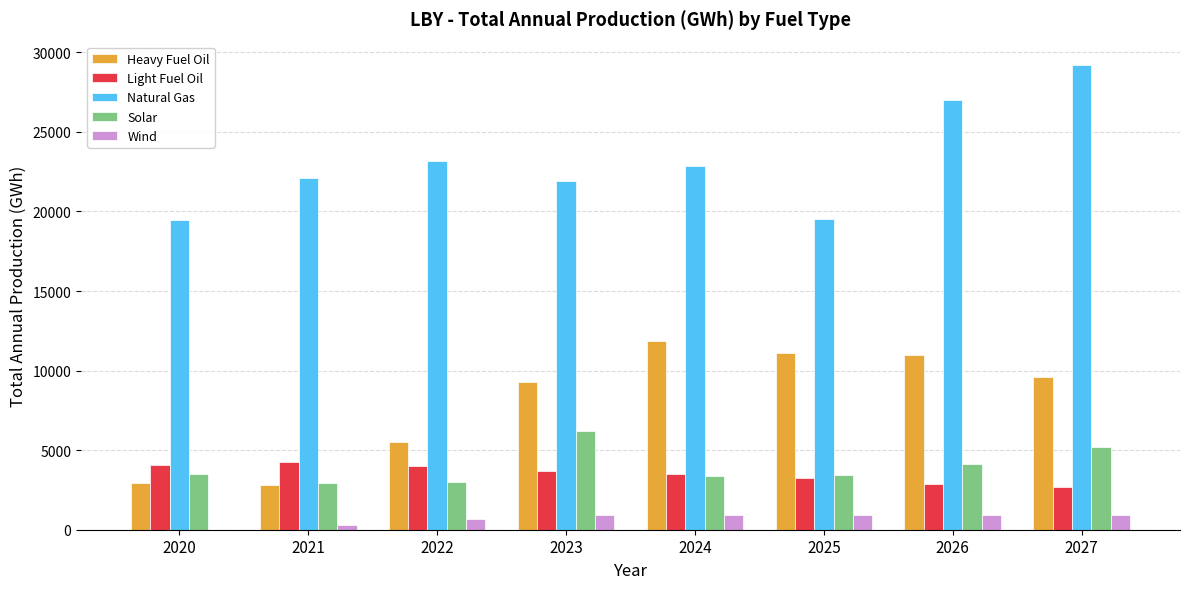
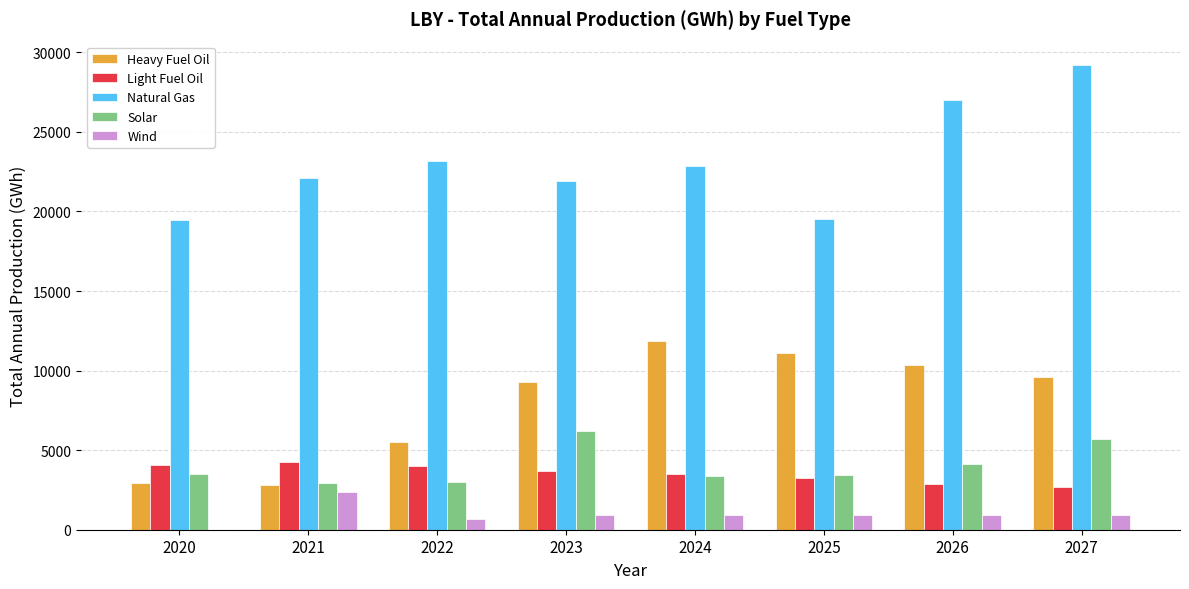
Wind, 2021: 300 -> 2400
Heavy Fuel Oil, 2026: 11000 -> 10400
Solar, 2027: 5200 -> 5700
